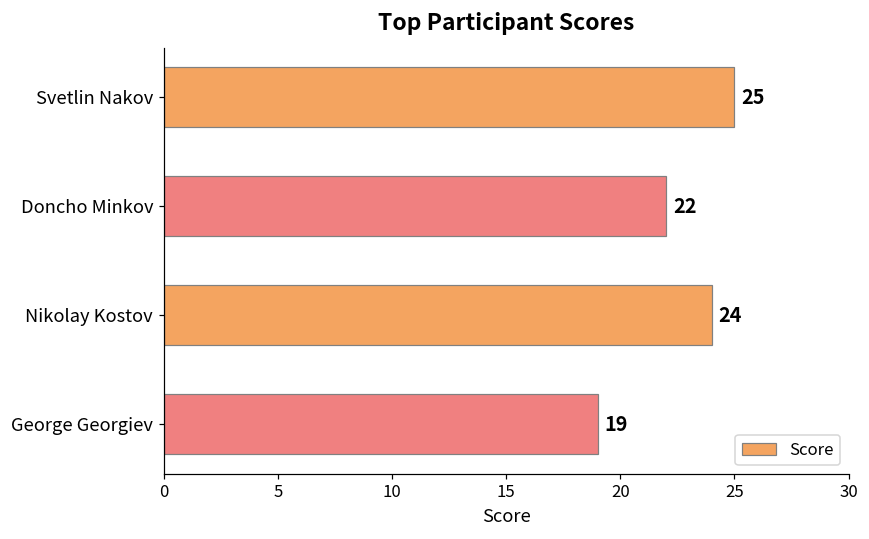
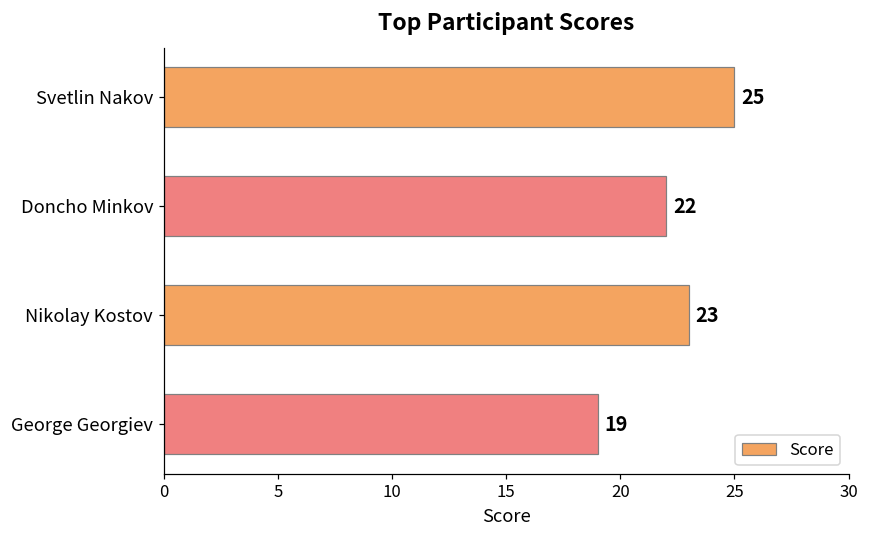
Nikolay Kostov: 24 -> 23
